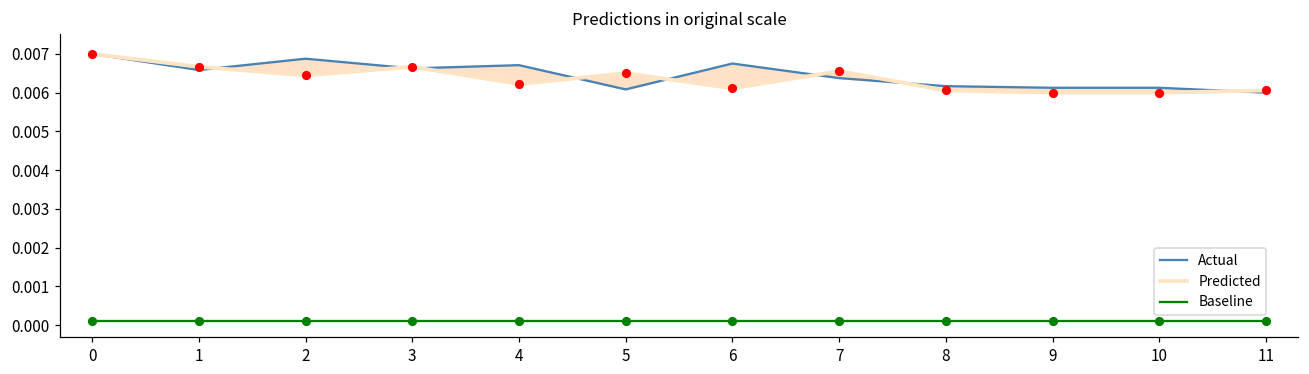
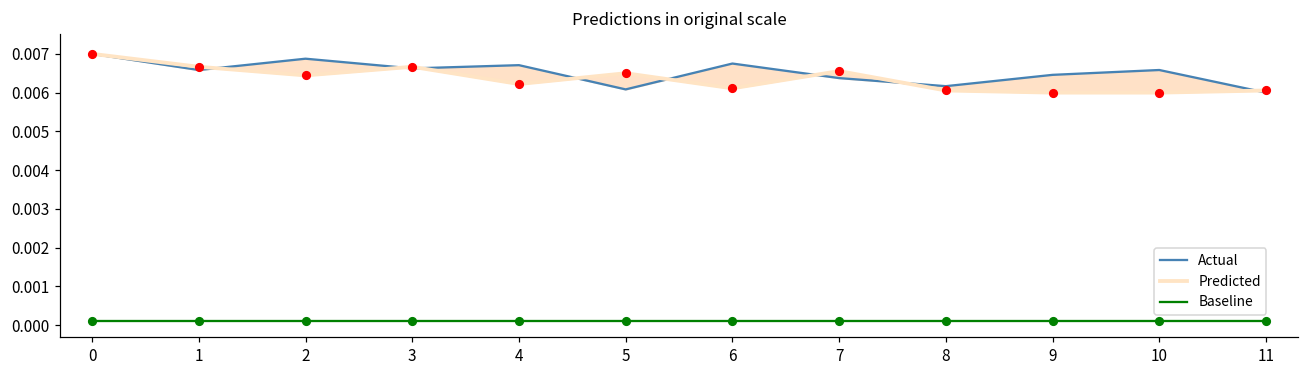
Actual, 9: 0.0061 -> 0.0065
Actual, 10: 0.0061 -> 0.0066
